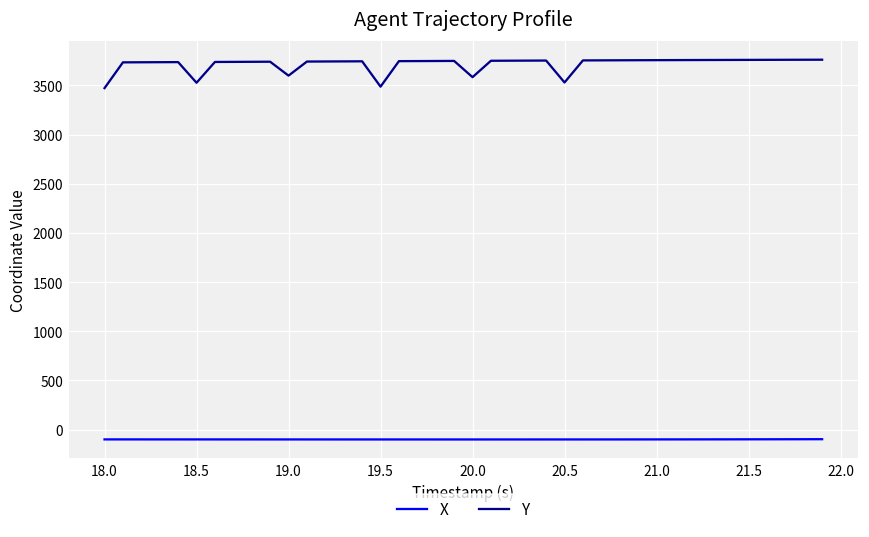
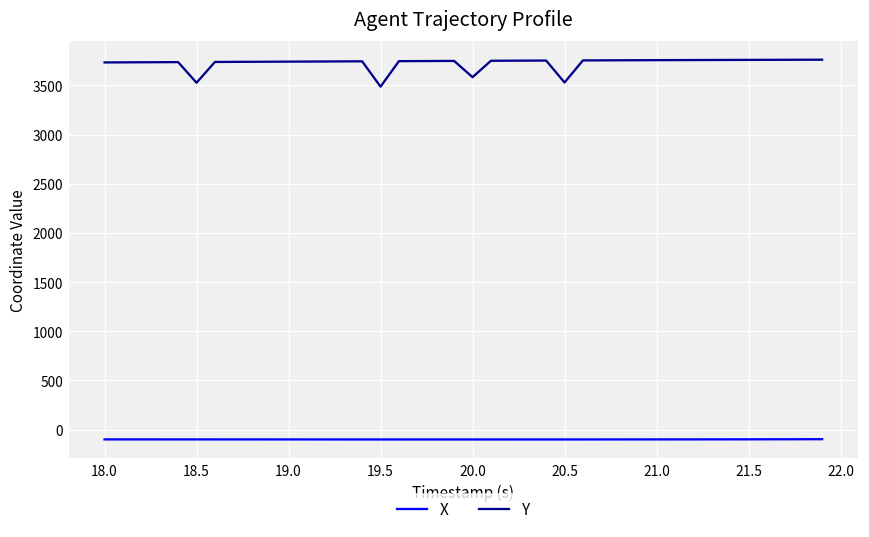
Y, 18.0: 3500 -> 3700
Y, 19.0: 3600 -> 3700
